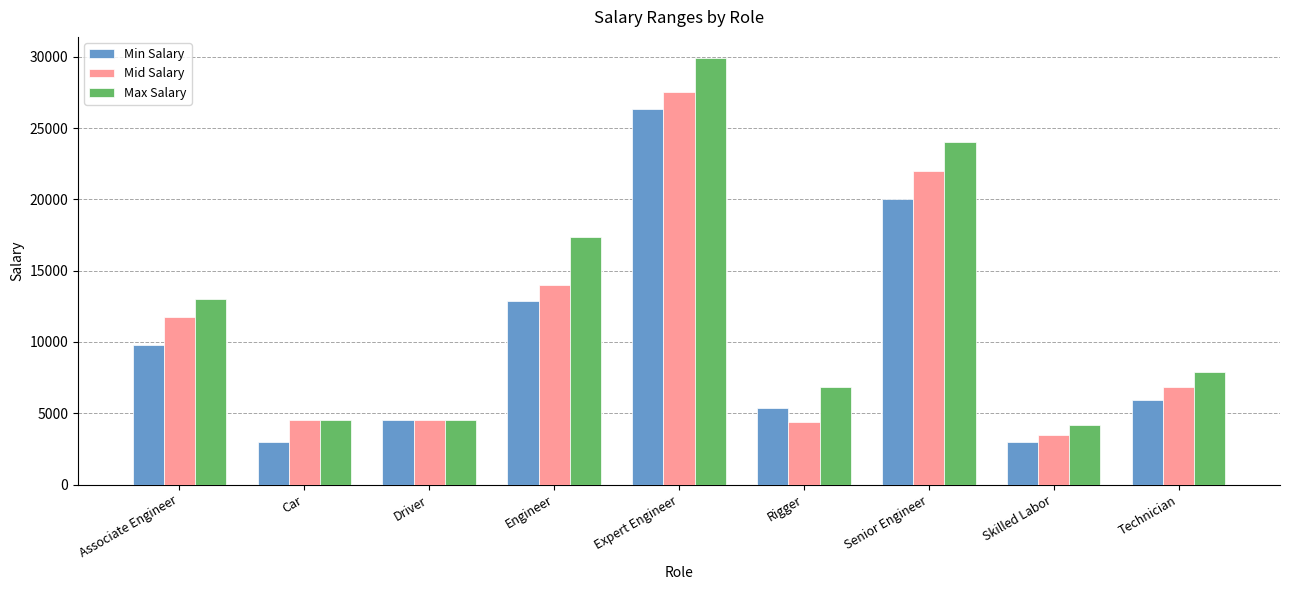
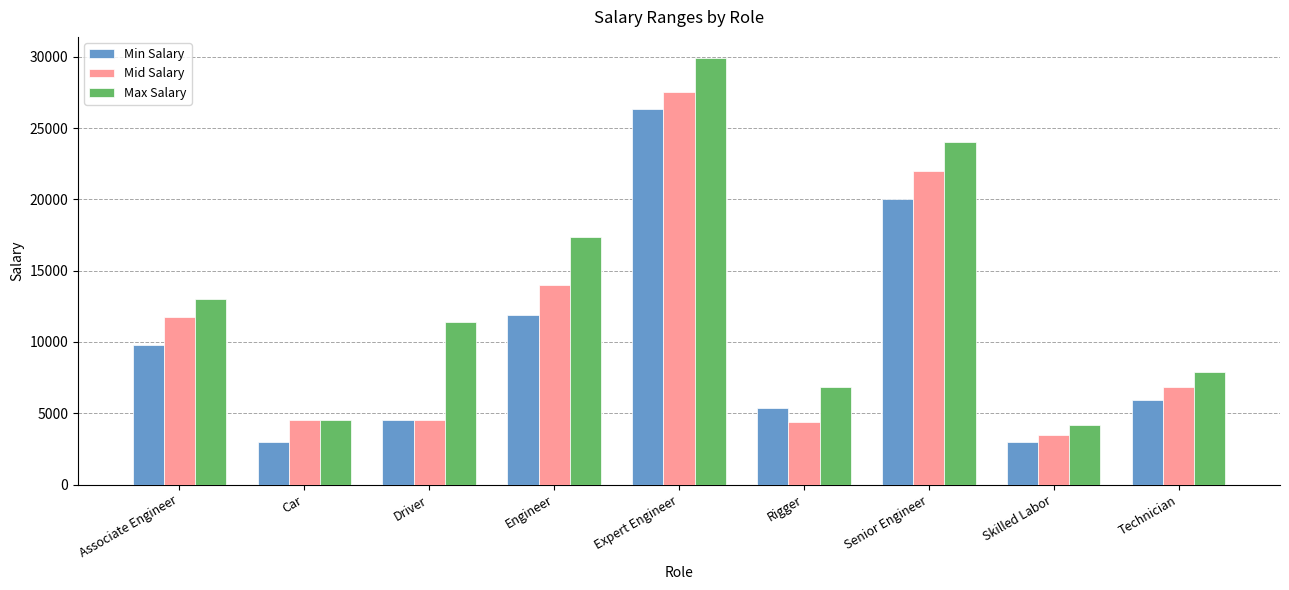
Max Salary, Driver: 4500 -> 11400
Min Salary, Engineer: 12900 -> 11900
